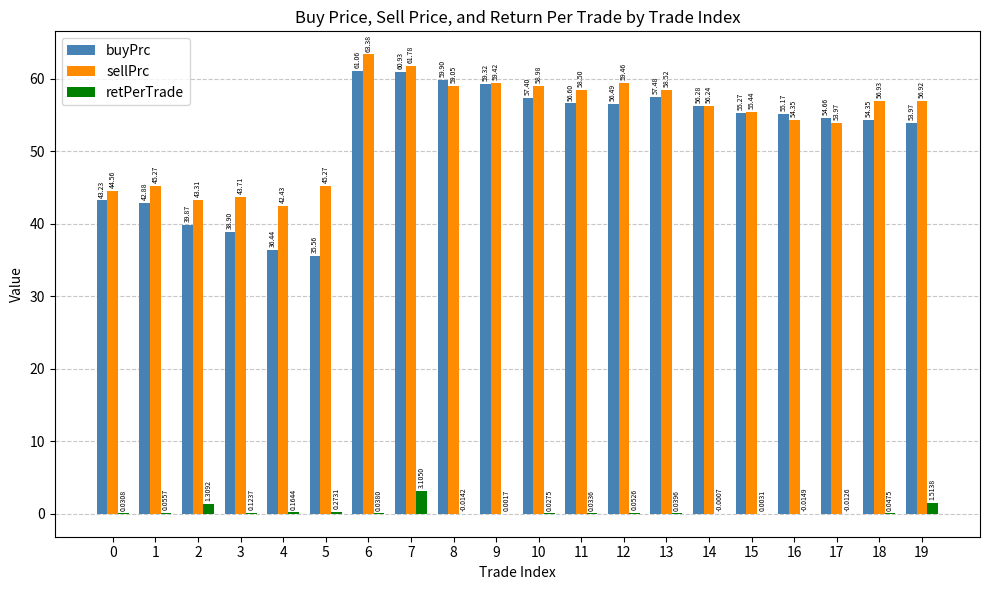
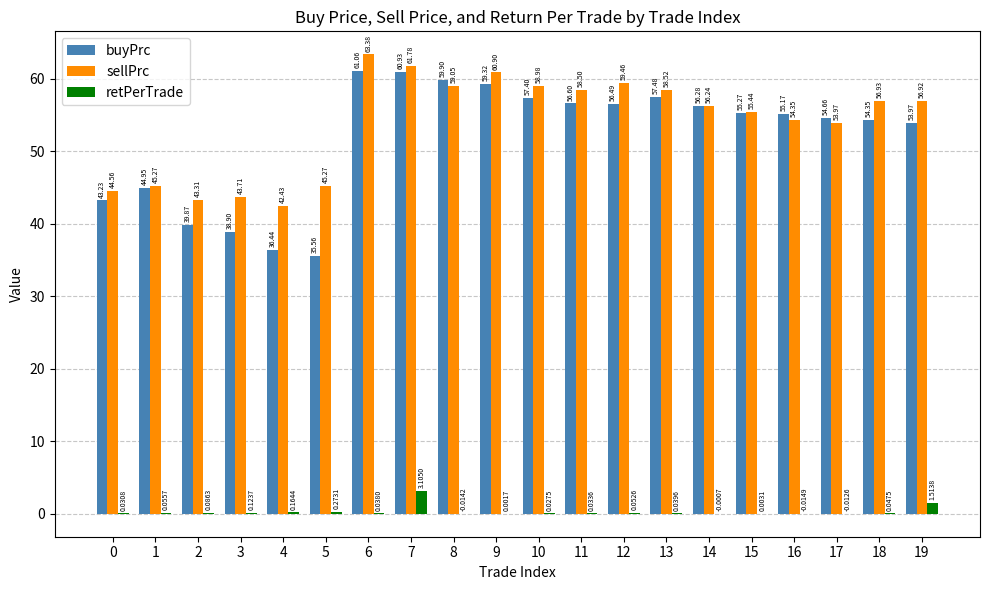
buyPrc, 1: 42.88 -> 44.95
retPerTrade, 2: 1.3092 -> 0.0863
sellPrc, 9: 59.42 -> 60.90
